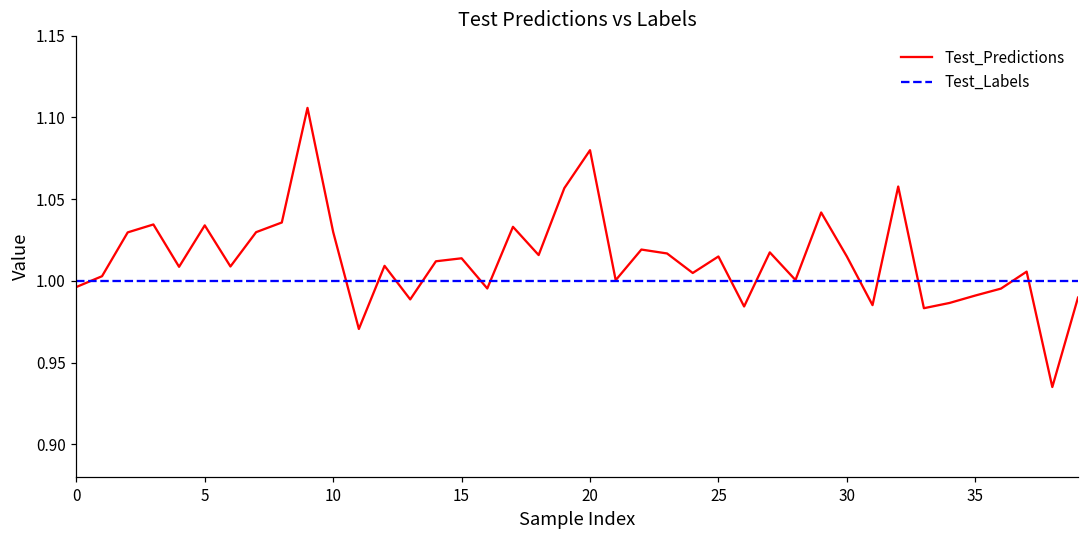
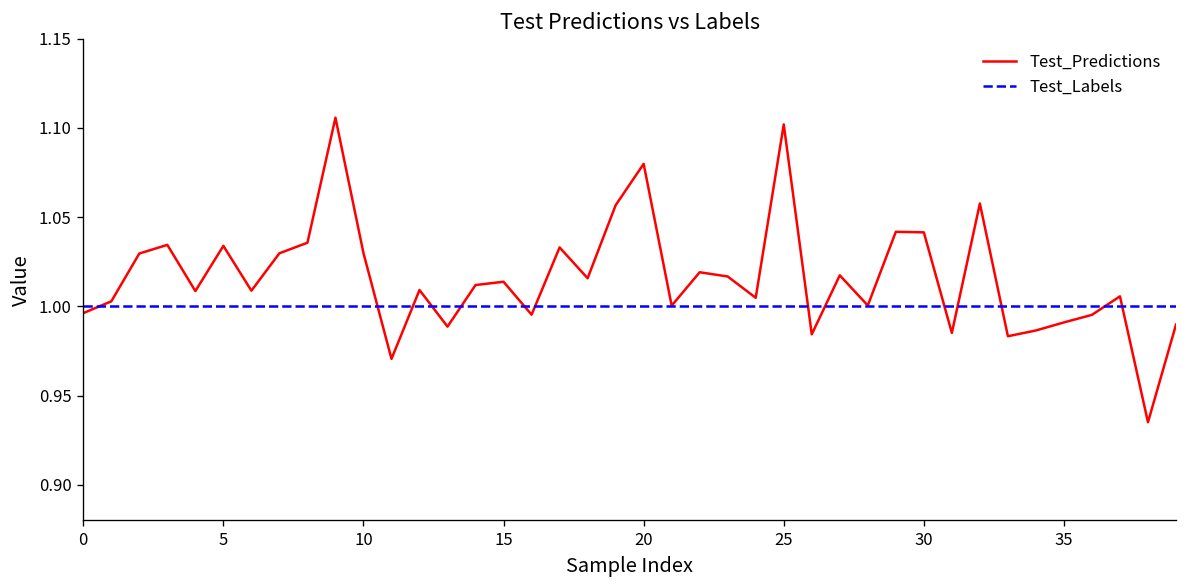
Test_Predictions, 25: 1.015 -> 1.102
Test_Predictions, 30: 1.015 -> 1.042
